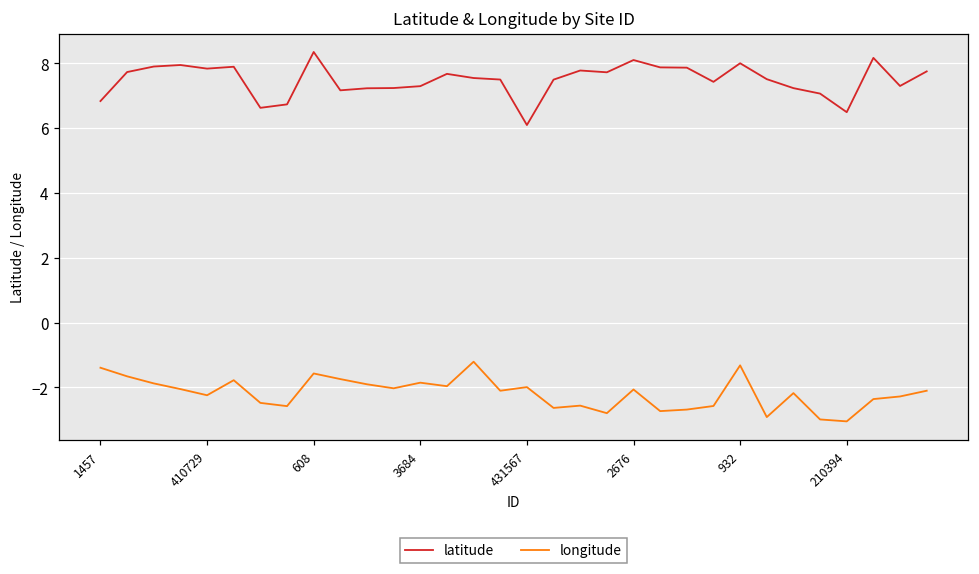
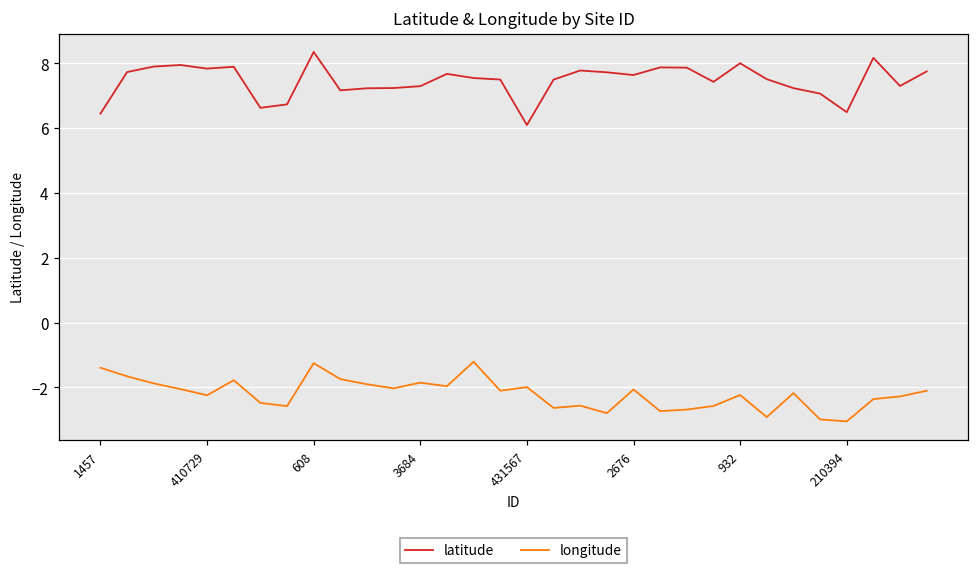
latitude, 1457: 6.8 -> 6.4
longitude, 608: -1.6 -> -1.2
latitude, 2676: 8.1 -> 7.6
longitude, 932: -1.3 -> -2.2
